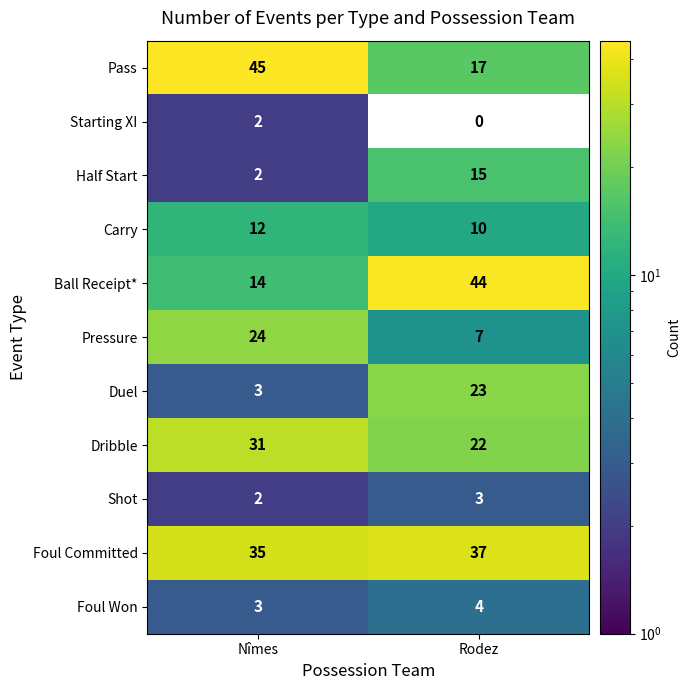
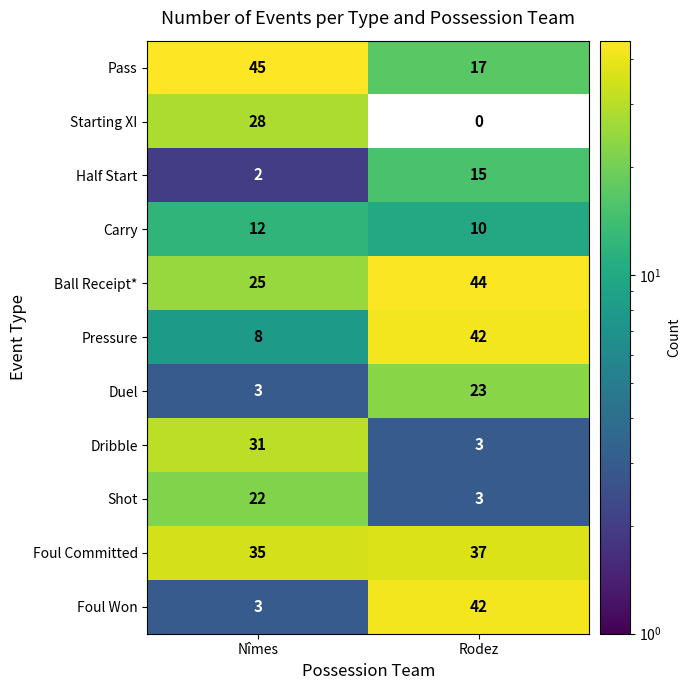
Starting XI, Nîmes: 2 -> 28
Ball Receipt*, Nîmes: 14 -> 25
Pressure, Nîmes: 24 -> 8
Pressure, Rodez: 7 -> 42
Dribble, Rodez: 22 -> 3
Shot, Nîmes: 2 -> 22
Foul Won, Rodez: 4 -> 42
